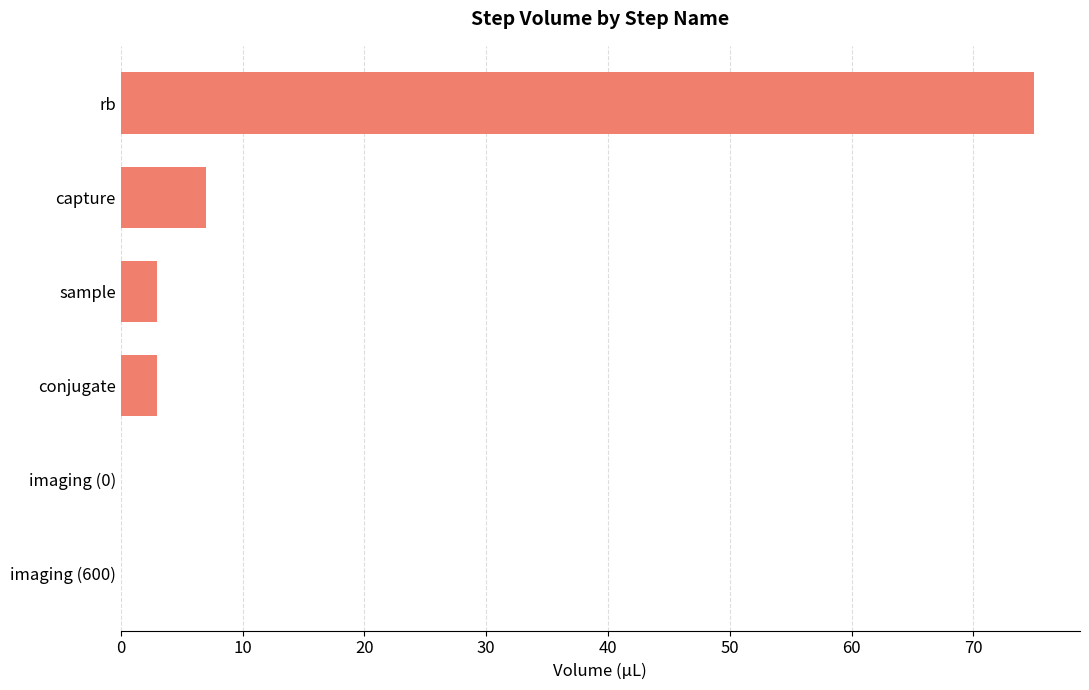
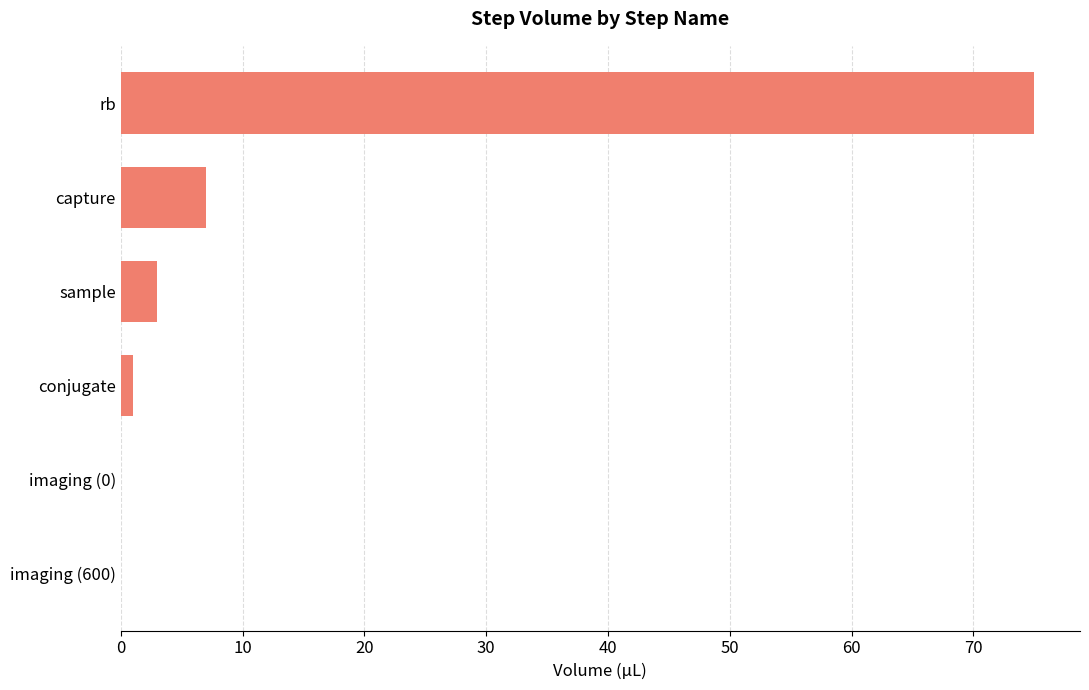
conjugate: 3 -> 1
